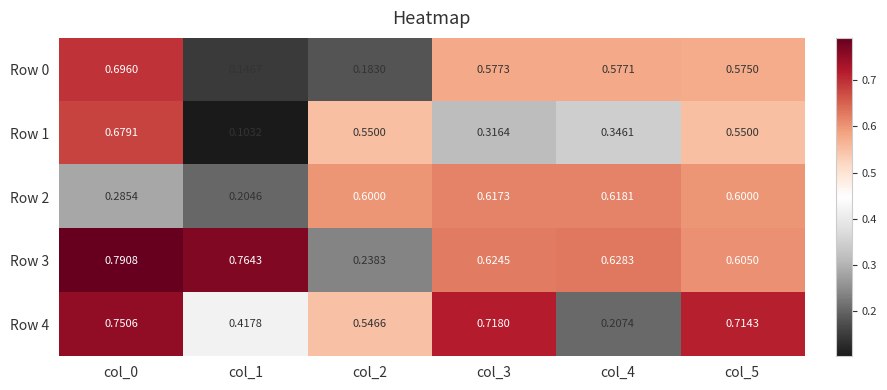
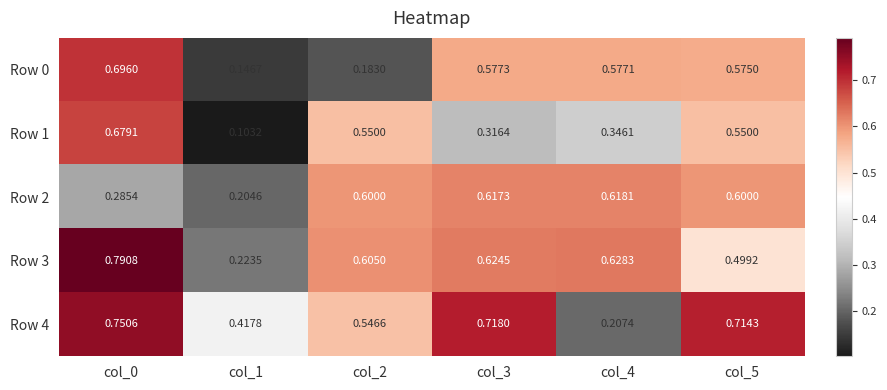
Row 3, col_1: 0.7643 -> 0.2235
Row 3, col_2: 0.2383 -> 0.6050
Row 3, col_5: 0.6050 -> 0.4992
